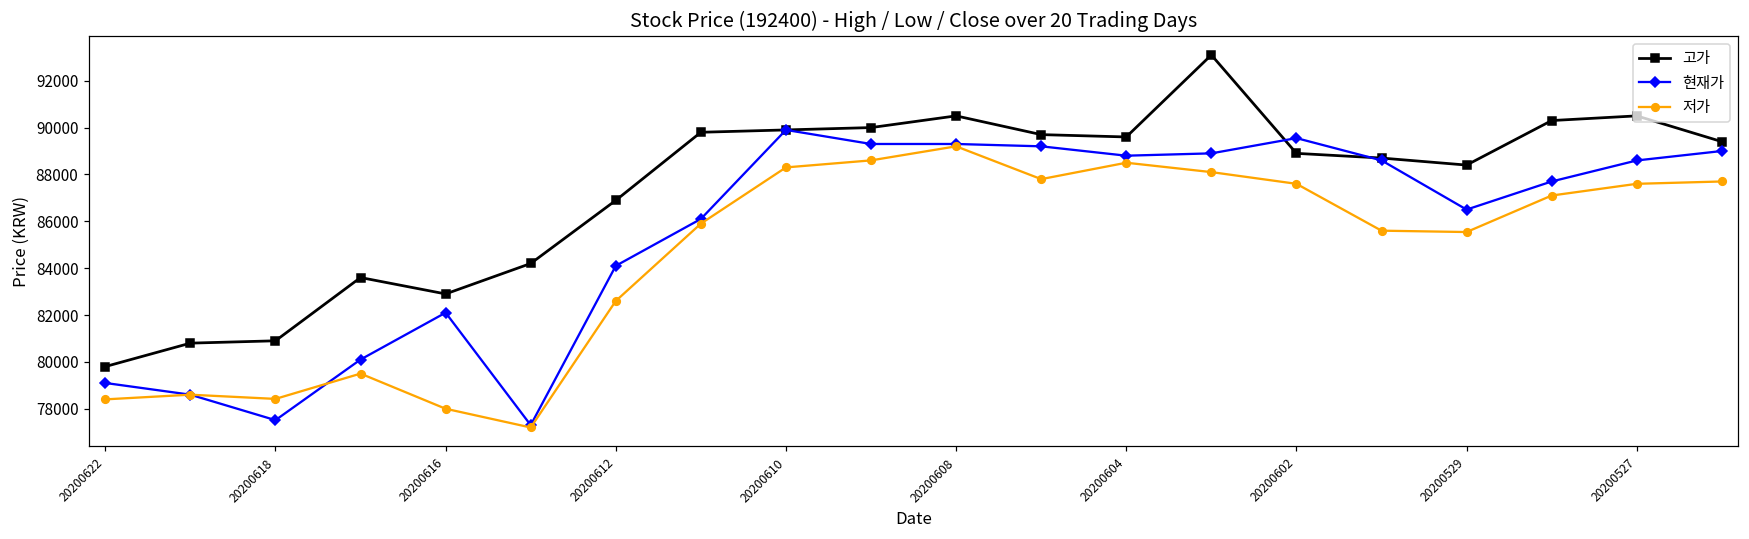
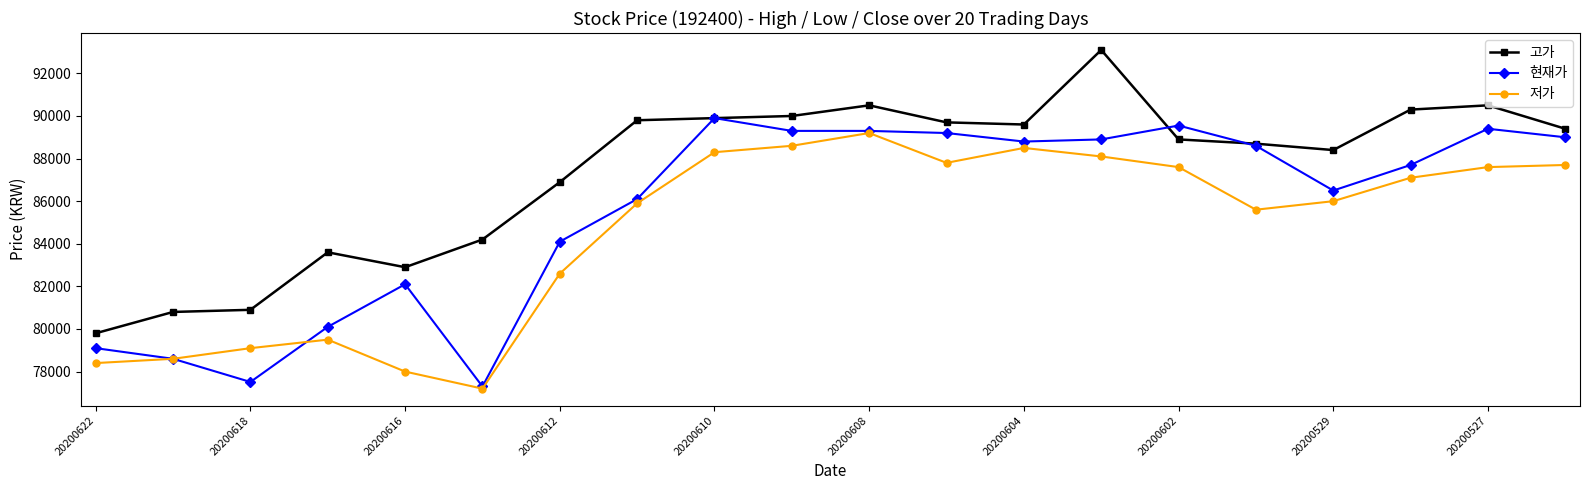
저가, 20200618: 78400 -> 79100
저가, 20200529: 85500 -> 86000
현재가, 20200527: 88600 -> 89400
